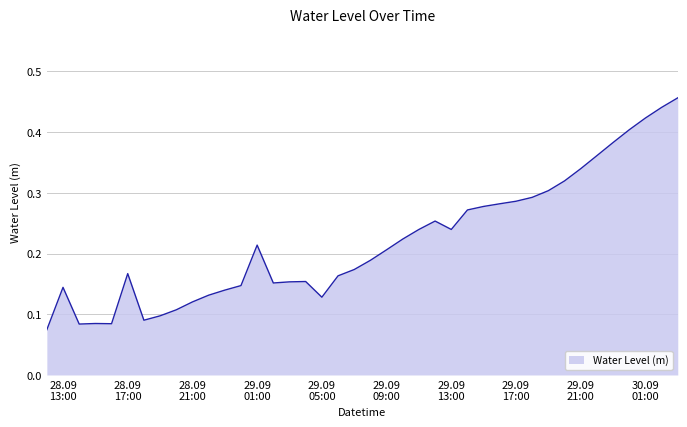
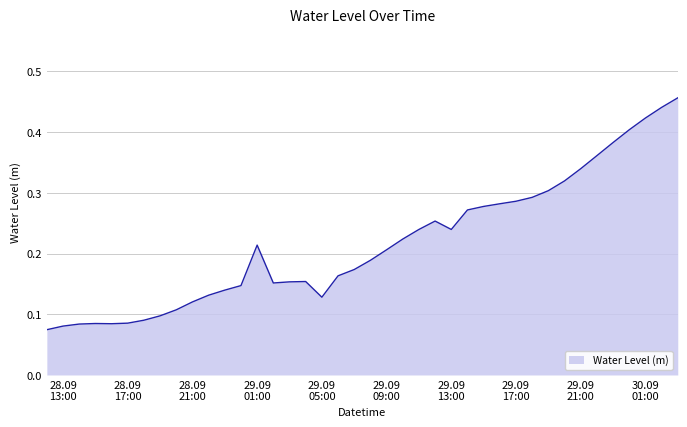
28.09 13:00: 0.14 -> 0.08
28.09 17:00: 0.17 -> 0.09
